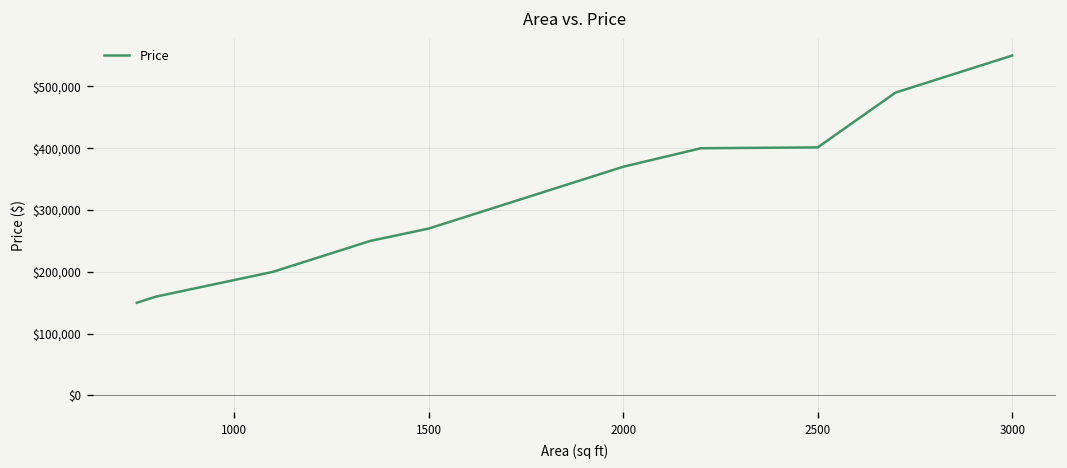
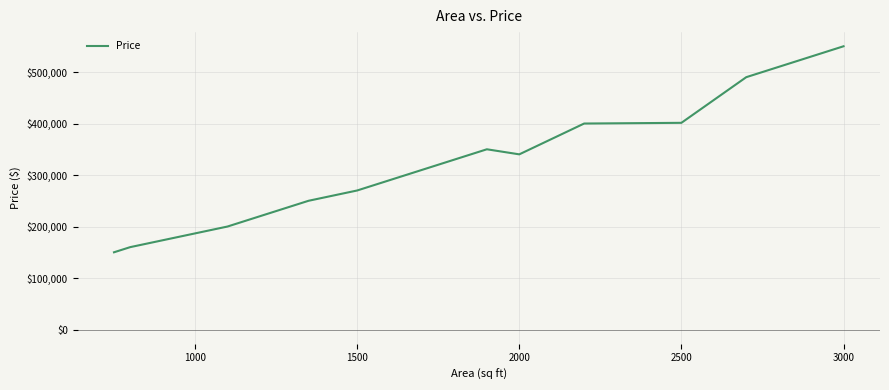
2000: $370,000 -> $340,000
